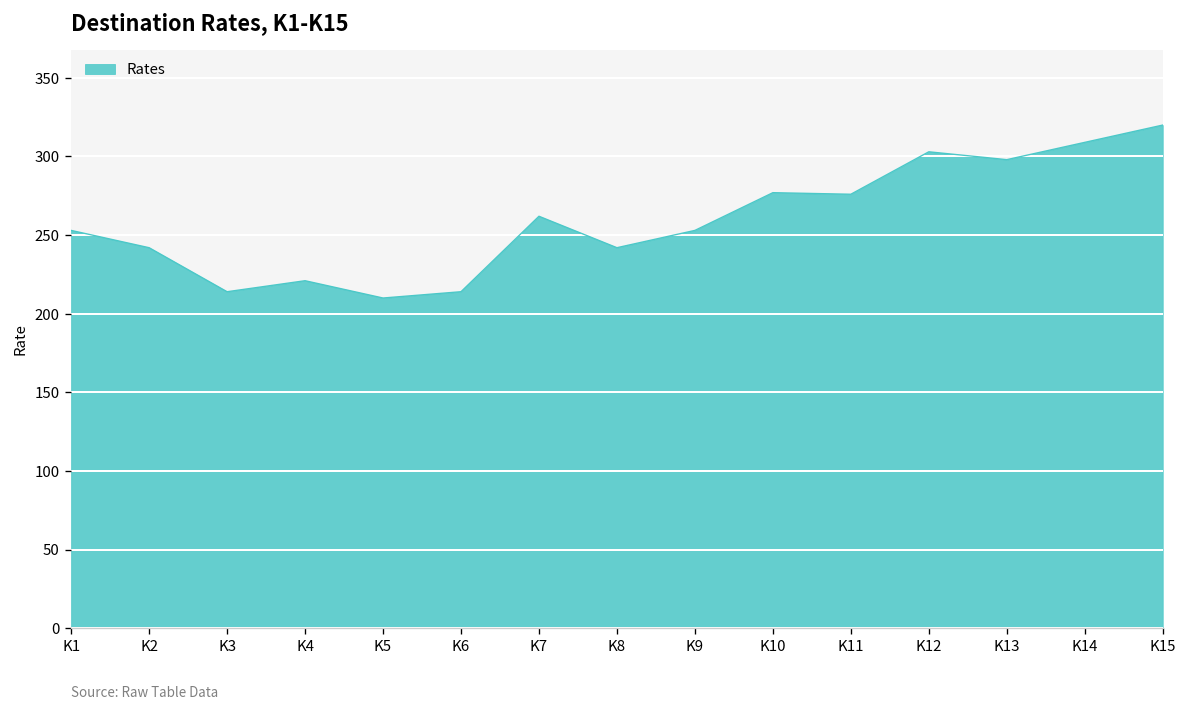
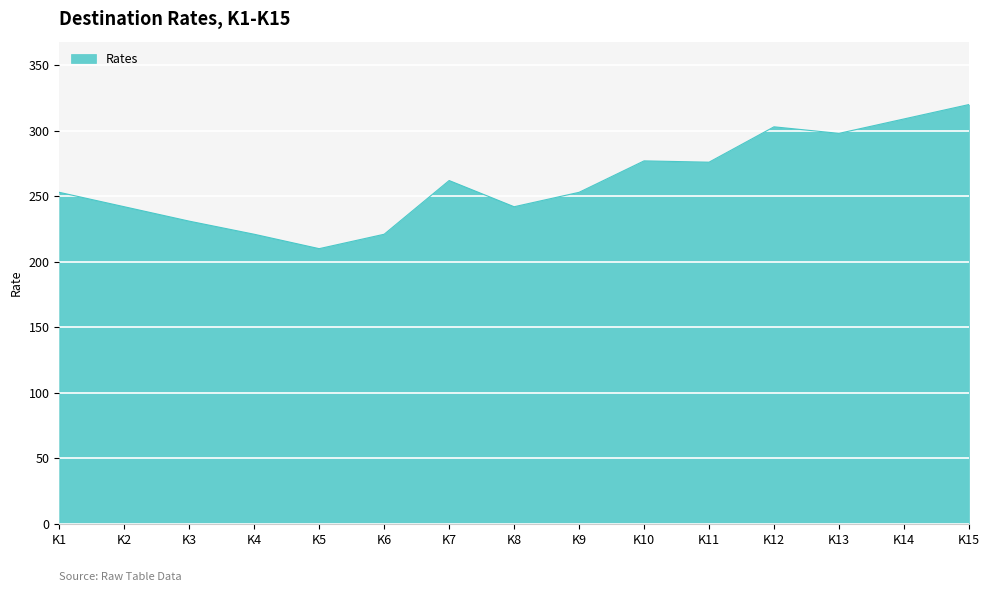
K3: 214 -> 231
K6: 214 -> 221
